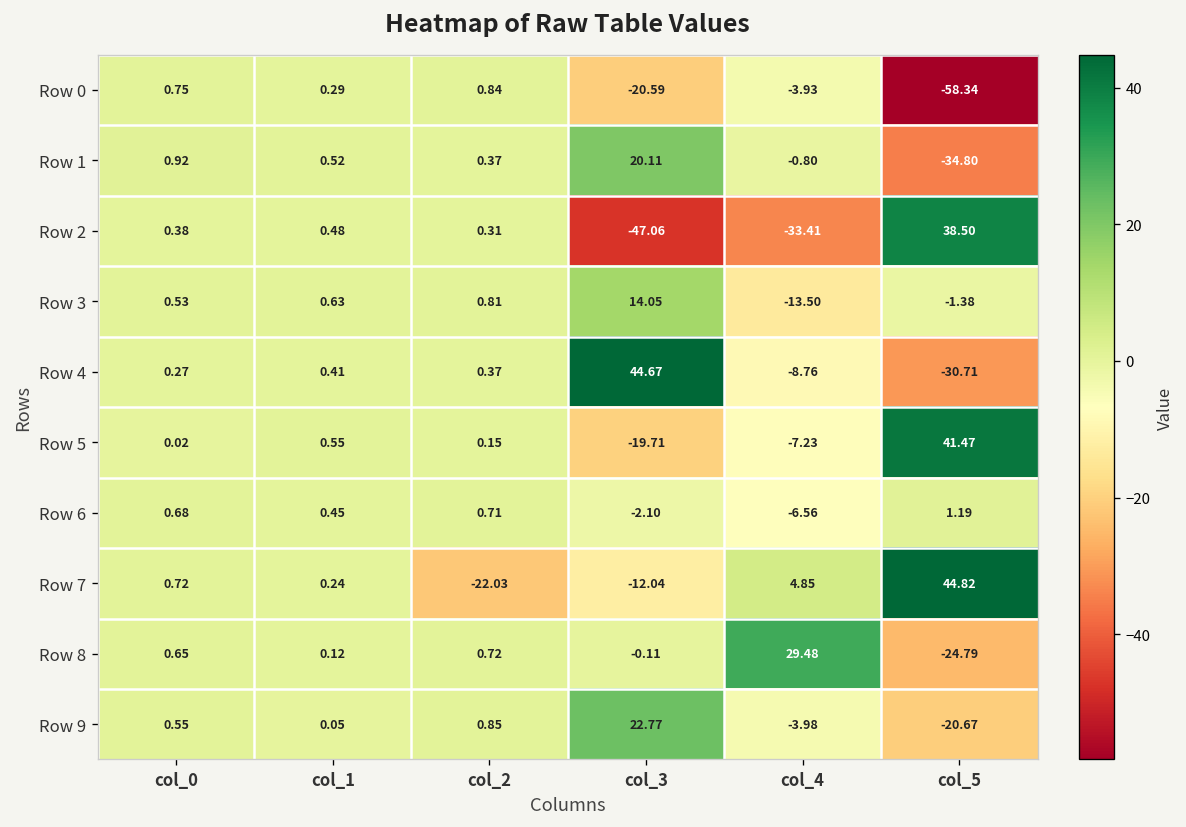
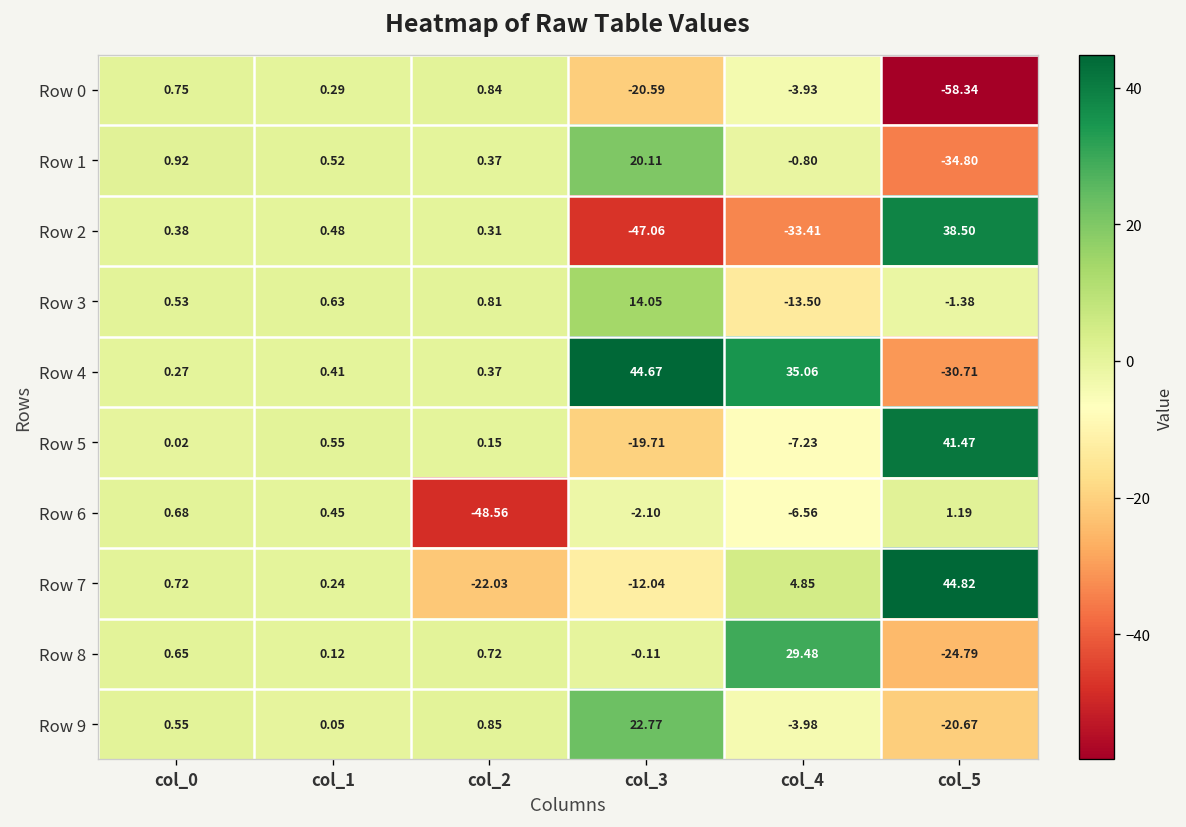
Row 4, col_4: -8.76 -> 35.06
Row 6, col_2: 0.71 -> -48.56
